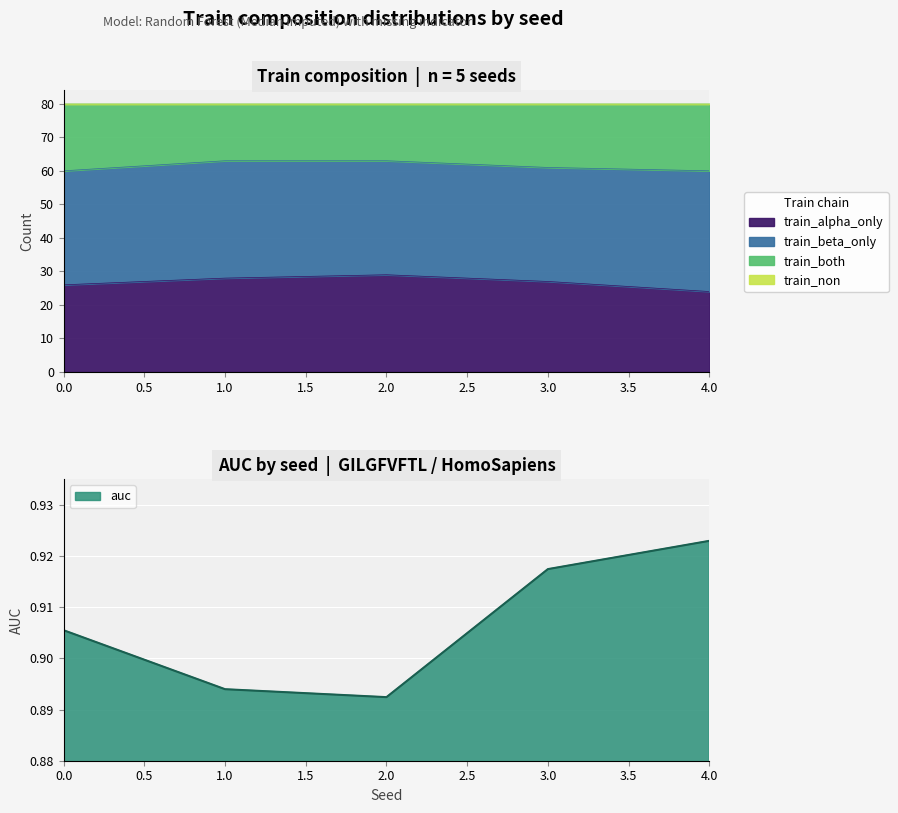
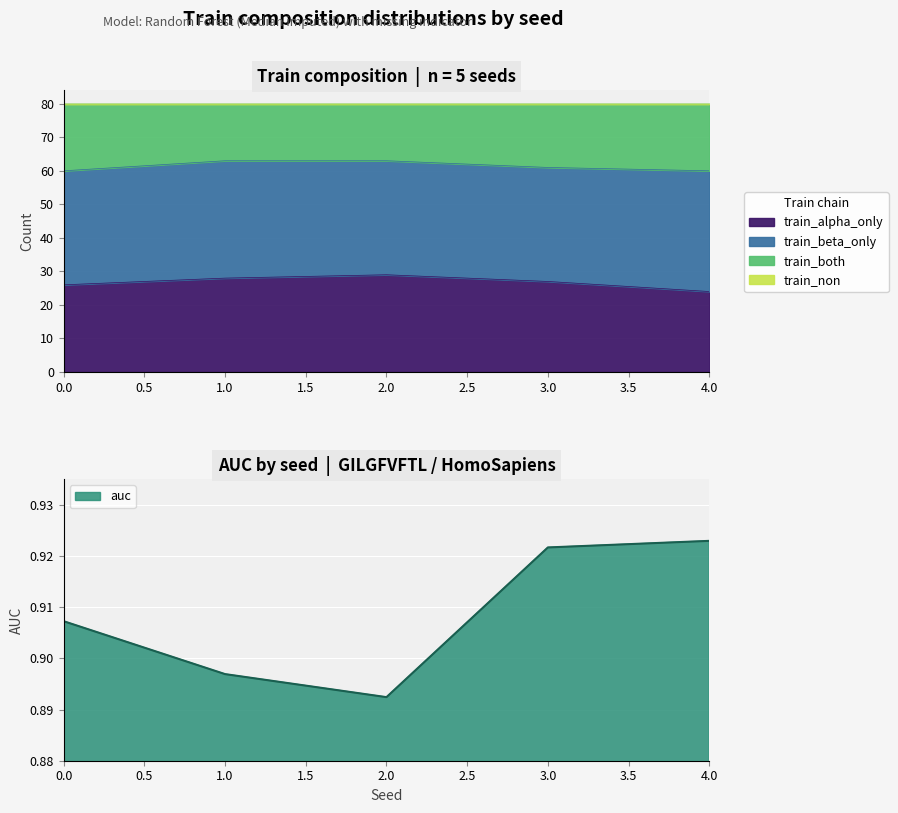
AUC by seed | GILGFVFTL / HomoSapiens, 0.0: 0.905 -> 0.907
AUC by seed | GILGFVFTL / HomoSapiens, 1.0: 0.894 -> 0.897
AUC by seed | GILGFVFTL / HomoSapiens, 3.0: 0.917 -> 0.922
